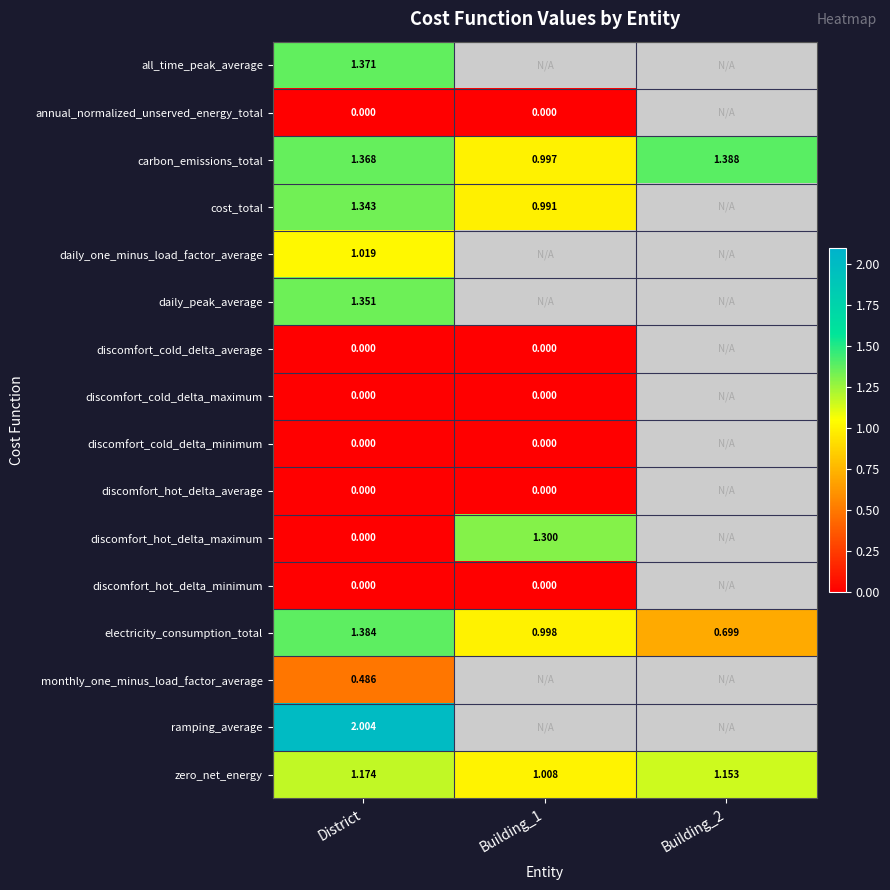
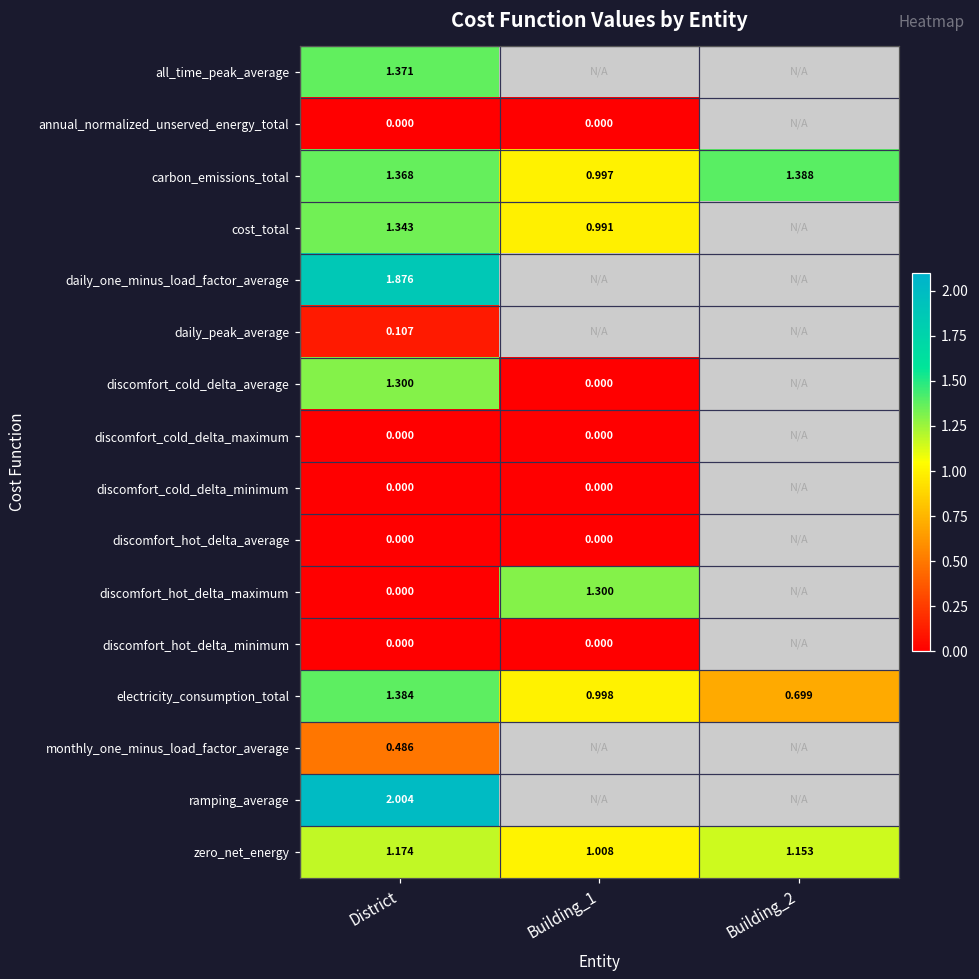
daily_one_minus_load_factor_average, District: 1.019 -> 1.876
daily_peak_average, District: 1.351 -> 0.107
discomfort_cold_delta_average, District: 0.000 -> 1.300
